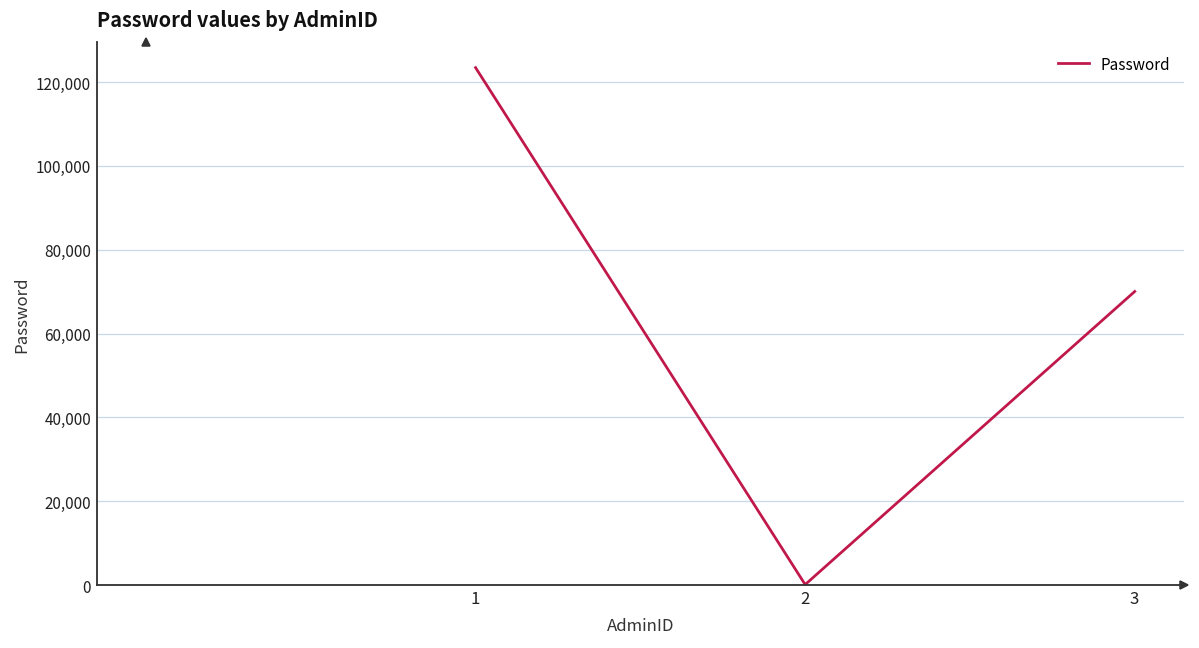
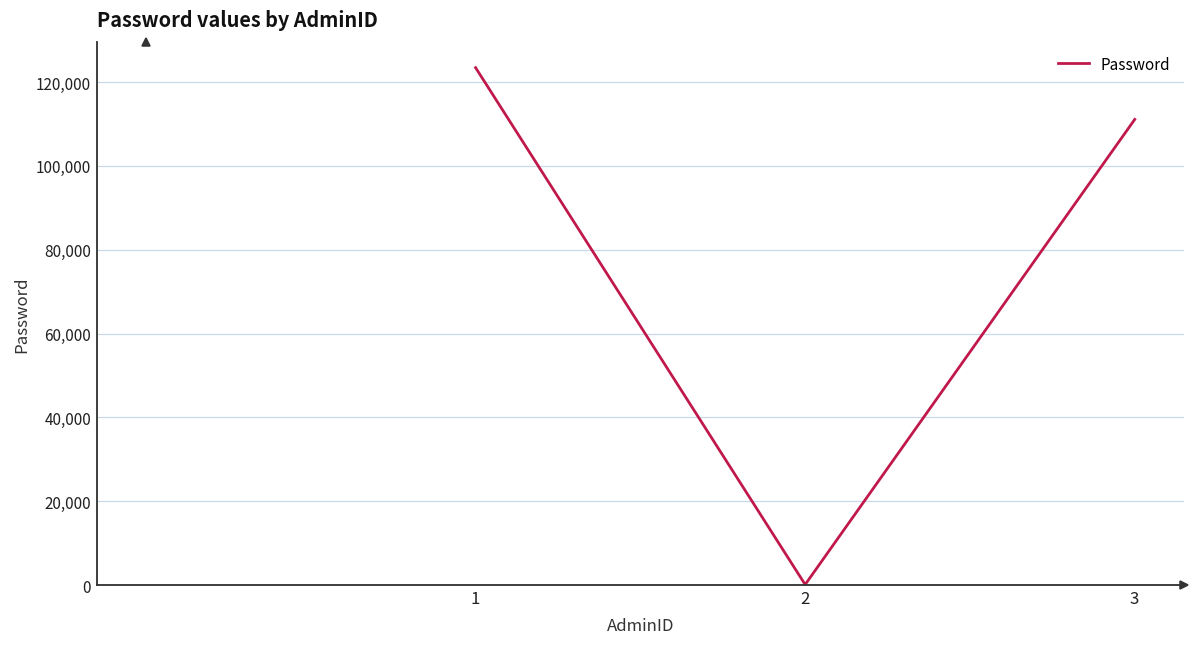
3: 70,000 -> 111,000
